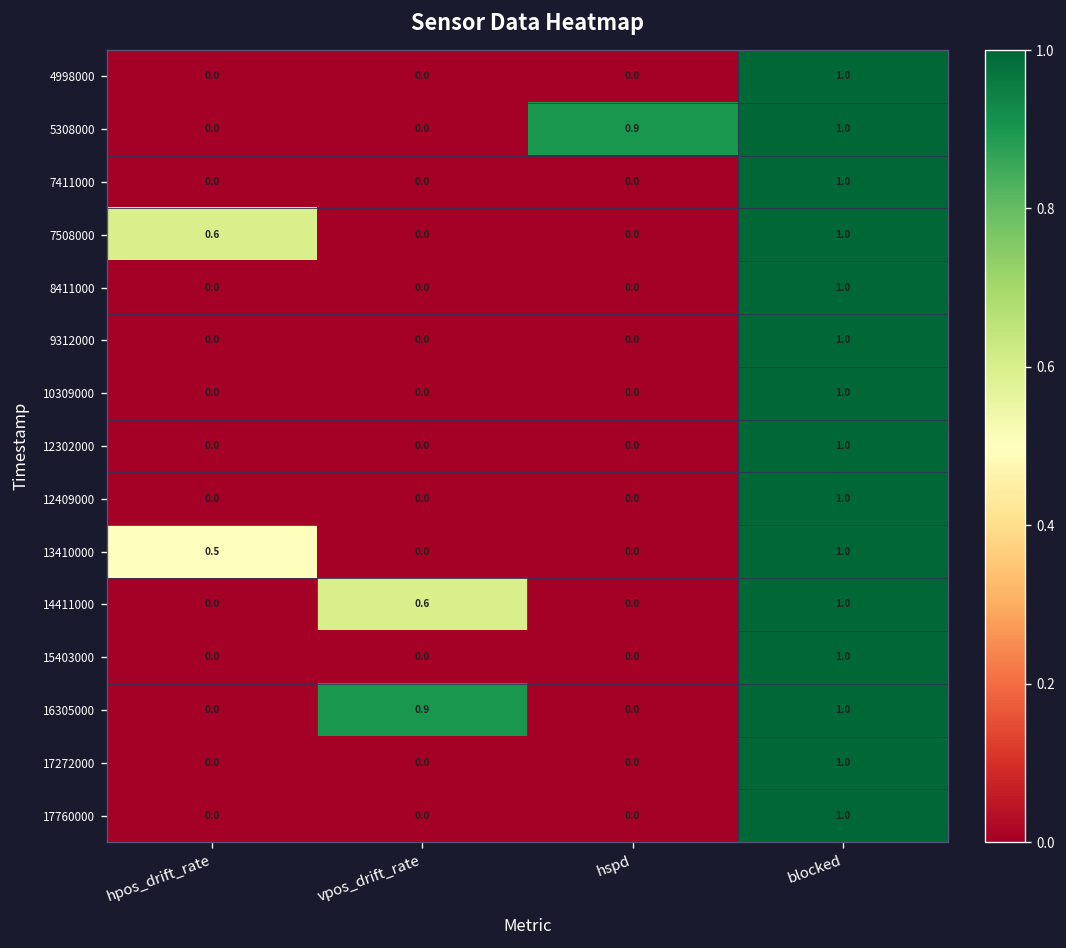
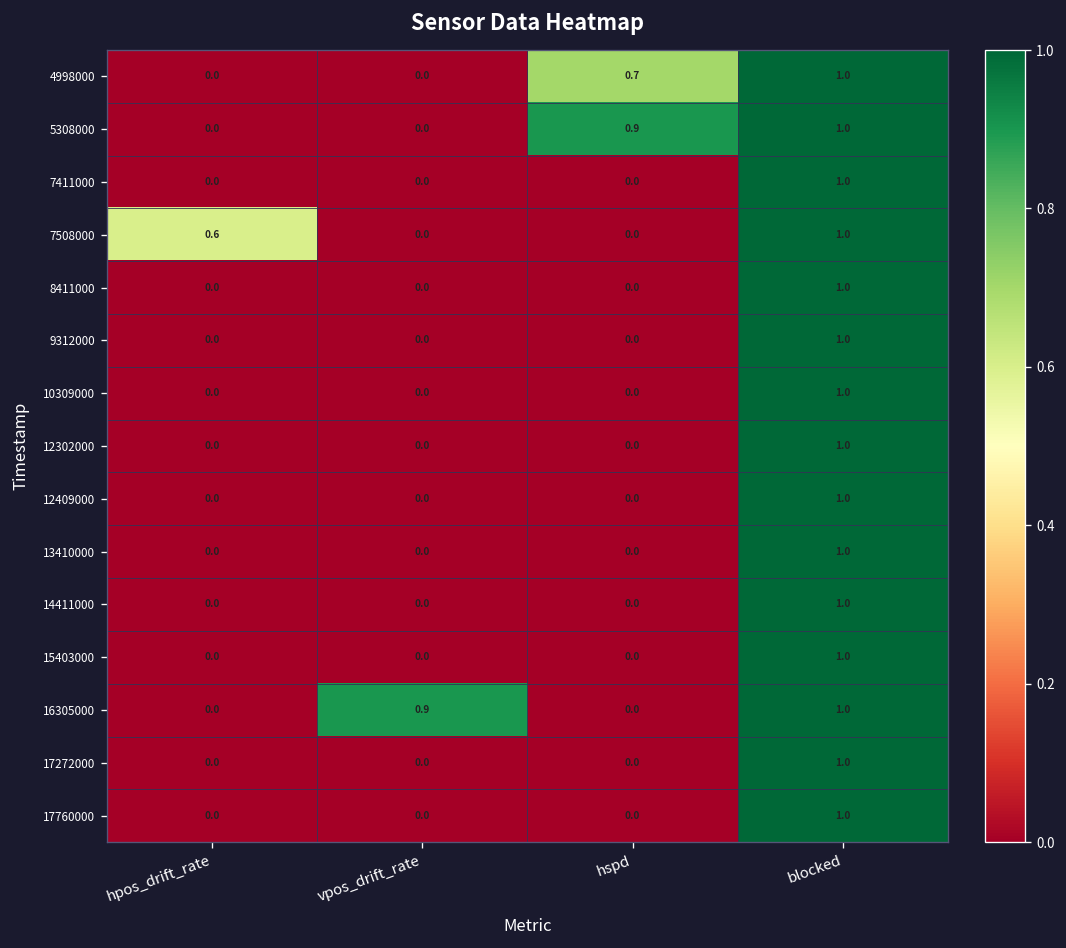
4998000, hspd: 0.0 -> 0.7
13410000, hpos_drift_rate: 0.5 -> 0.0
14411000, vpos_drift_rate: 0.6 -> 0.0
